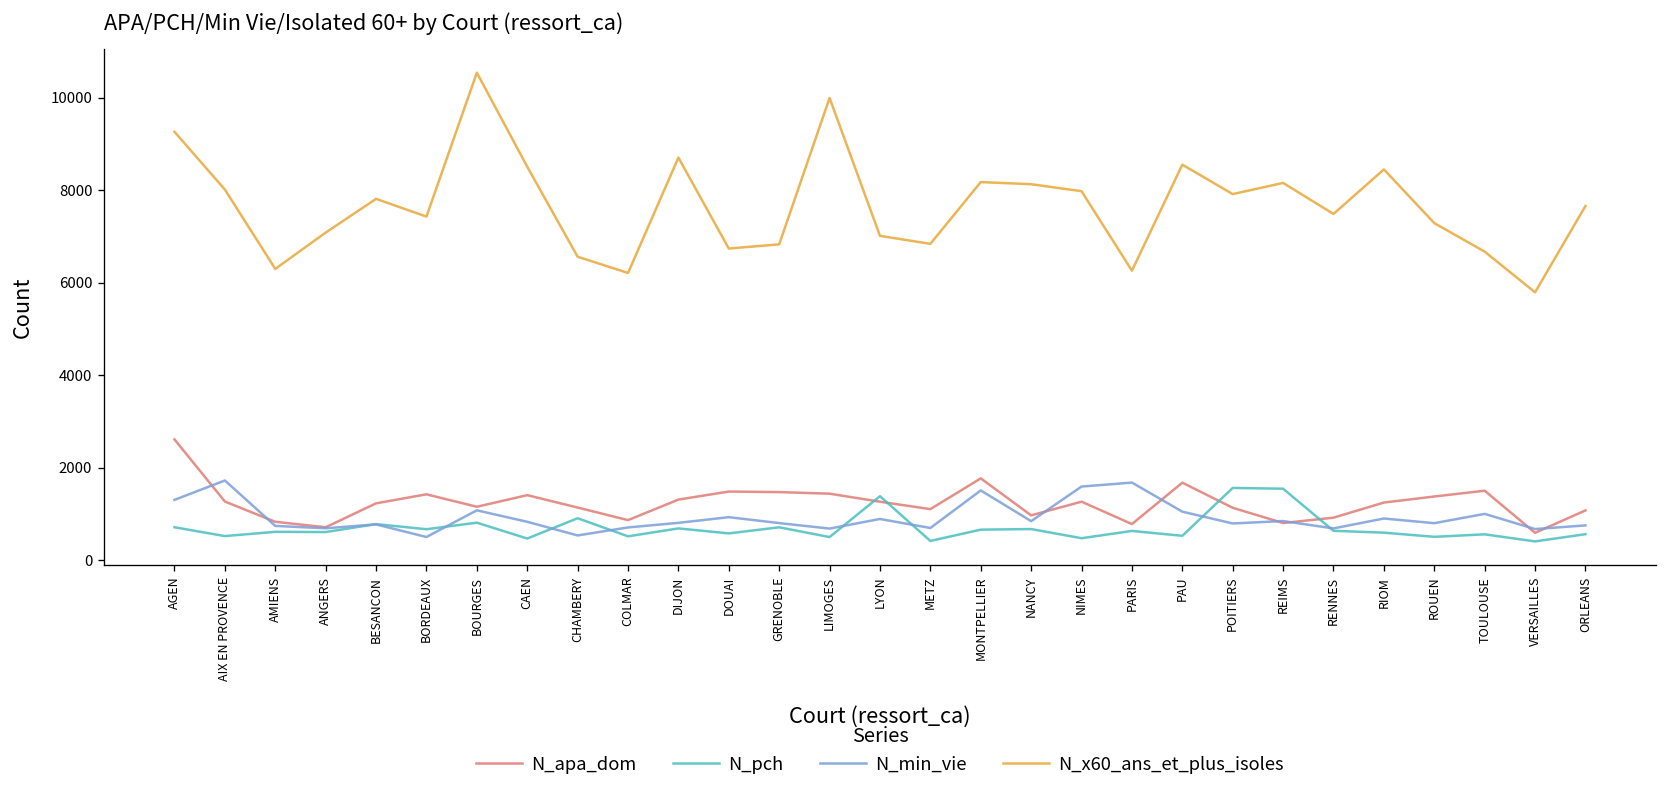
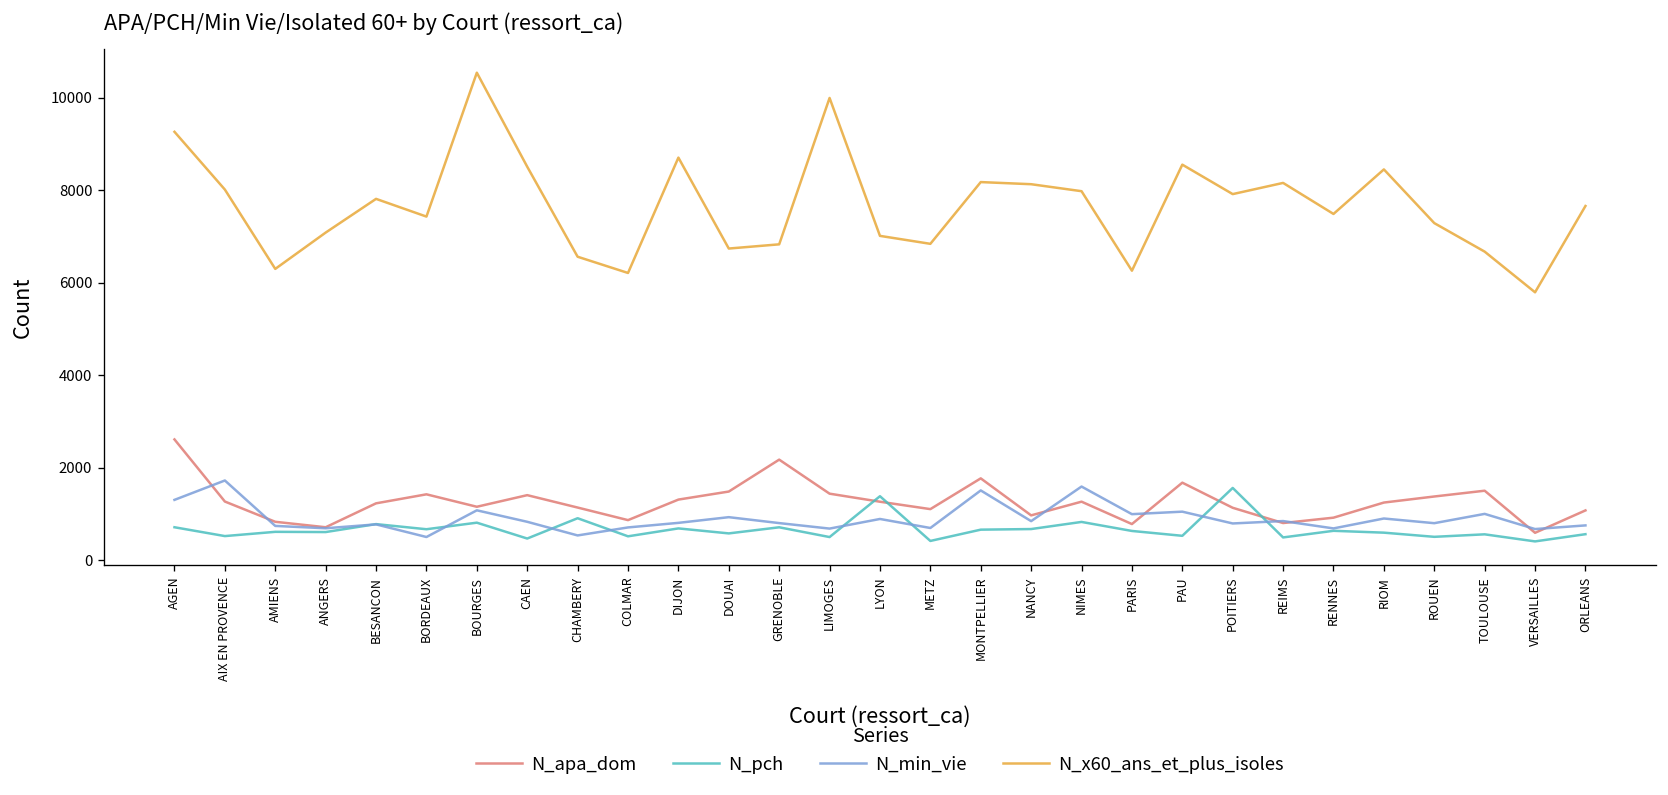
N_apa_dom, GRENOBLE: 1500 -> 2200
N_pch, NIMES: 500 -> 800
N_min_vie, PARIS: 1700 -> 1000
N_pch, REIMS: 1500 -> 500
